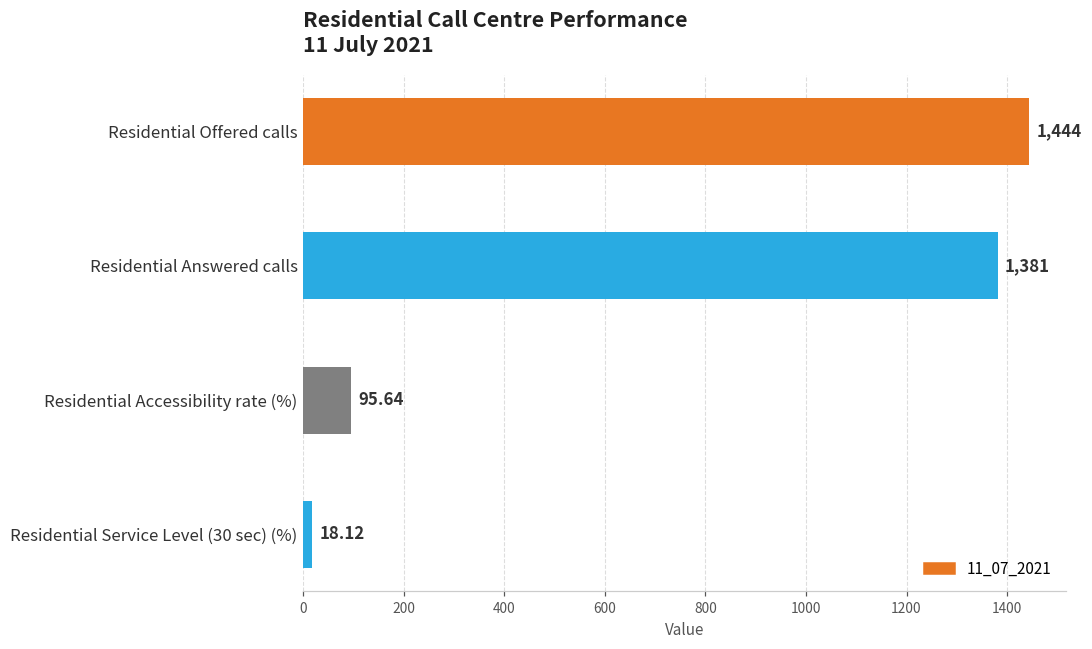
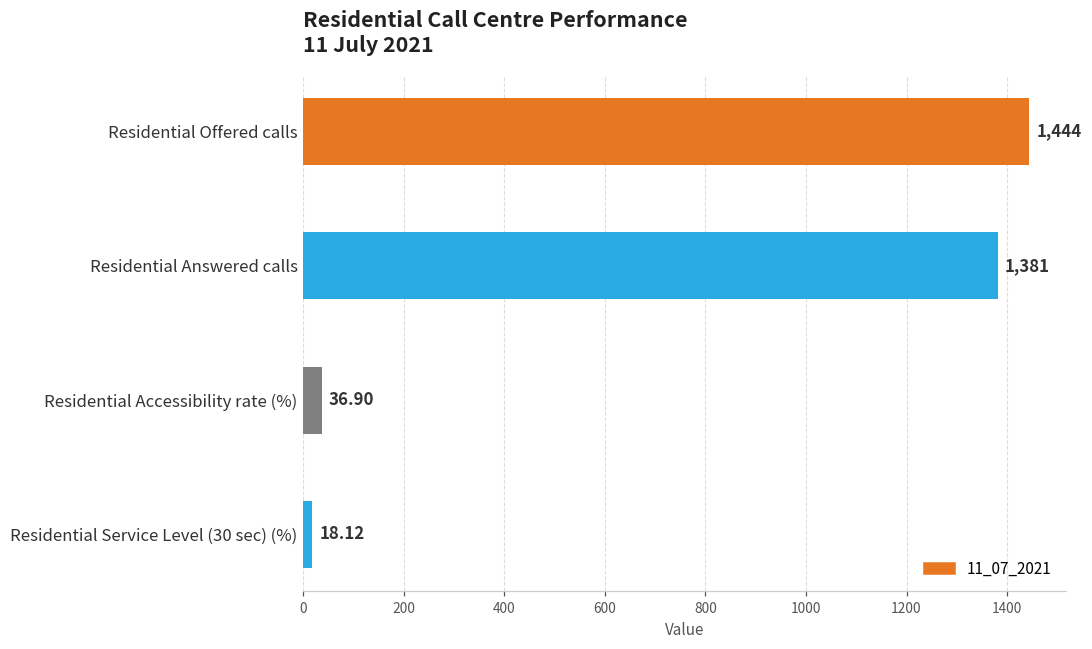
Residential Accessibility rate (%): 95.64 -> 36.90
